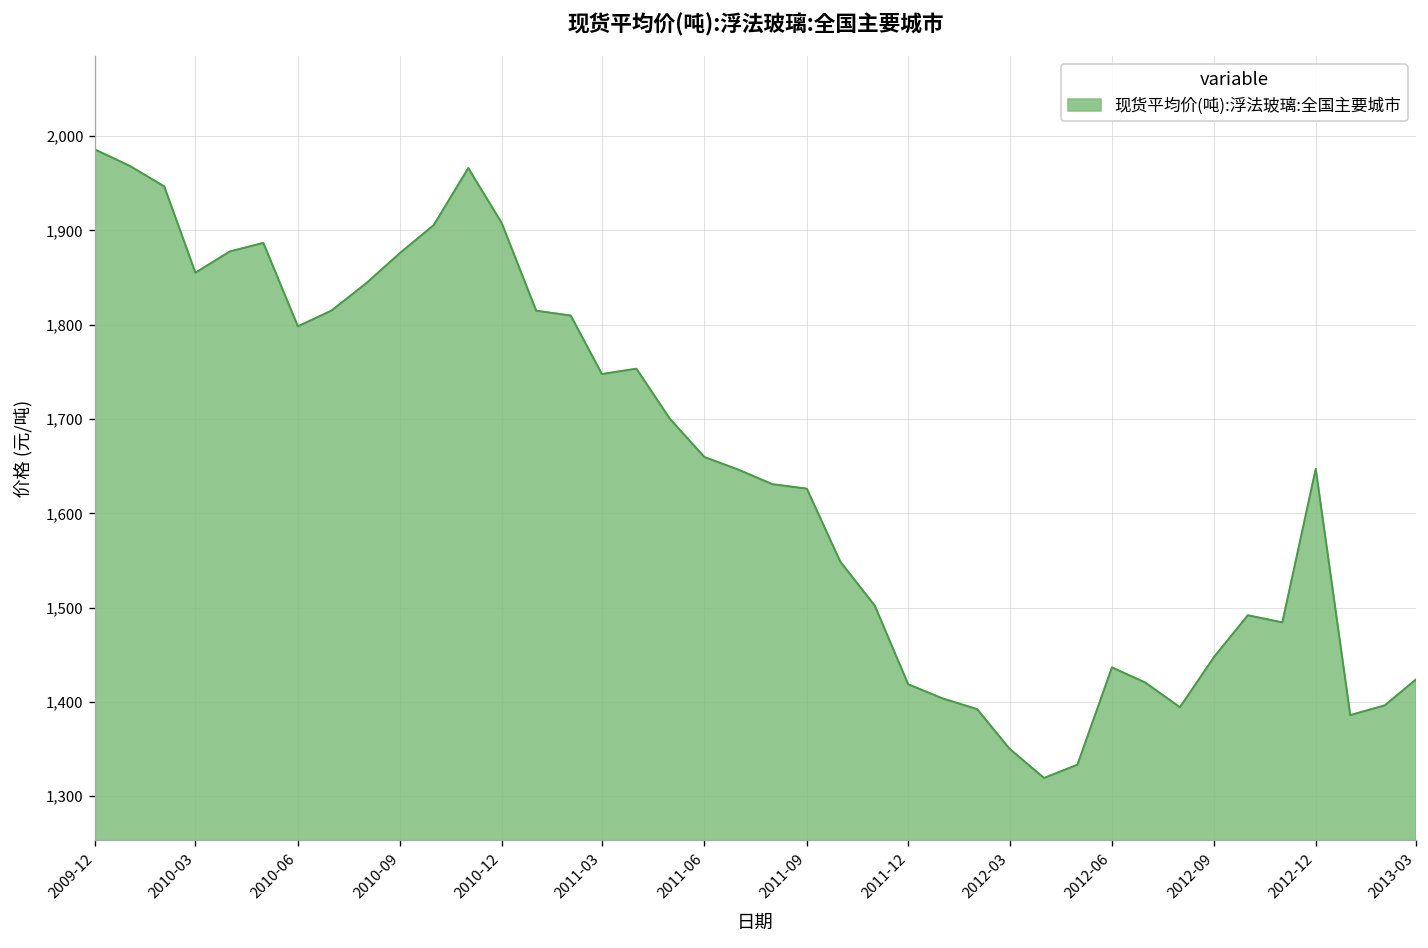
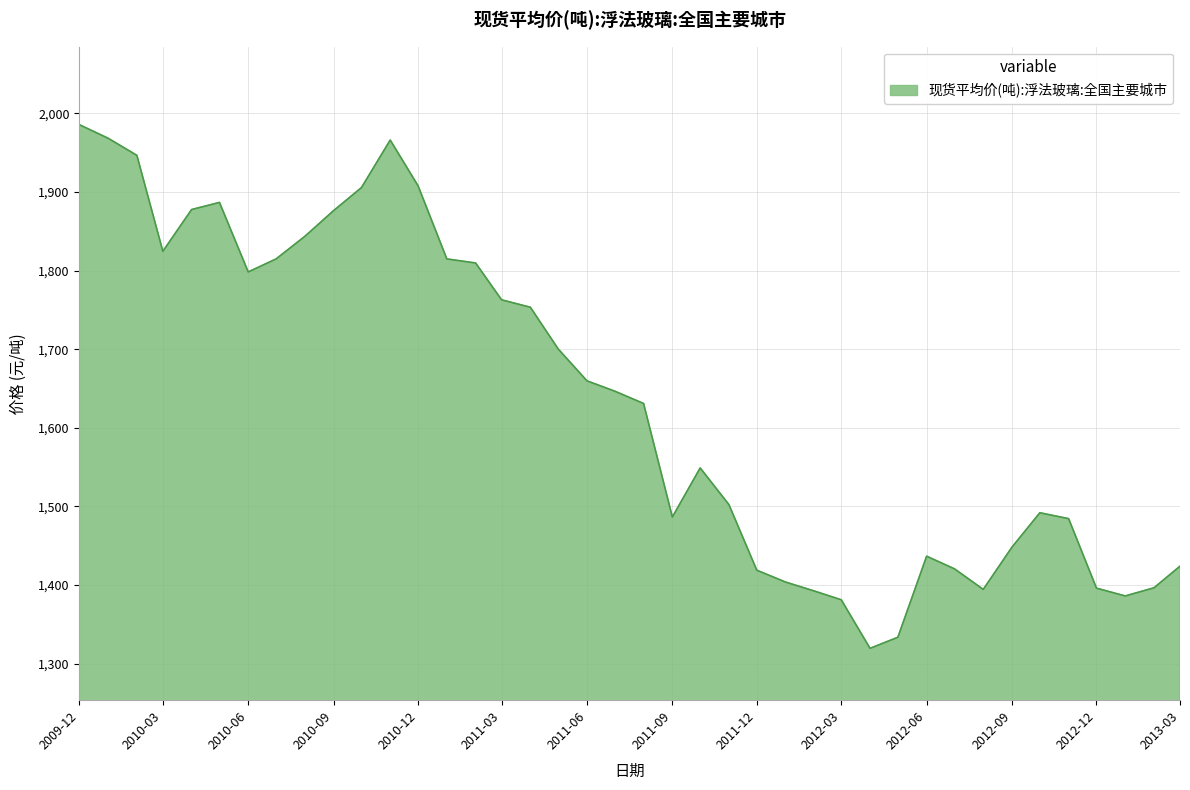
2010-03: 1,860 -> 1,820
2011-03: 1,750 -> 1,760
2011-09: 1,630 -> 1,490
2012-03: 1,350 -> 1,380
2012-12: 1,650 -> 1,400
